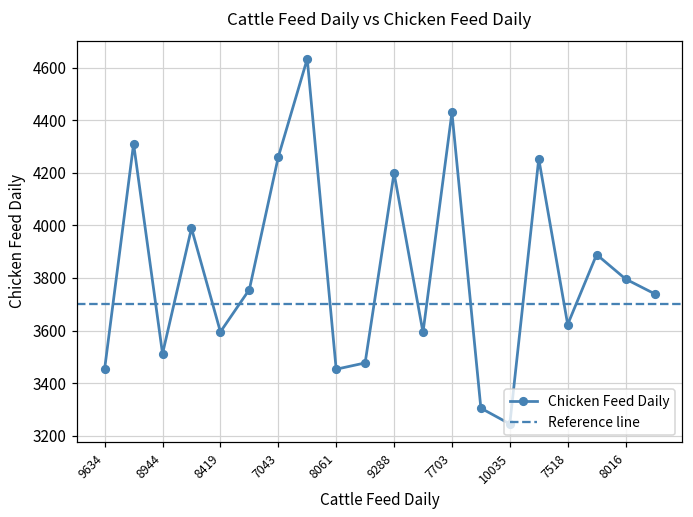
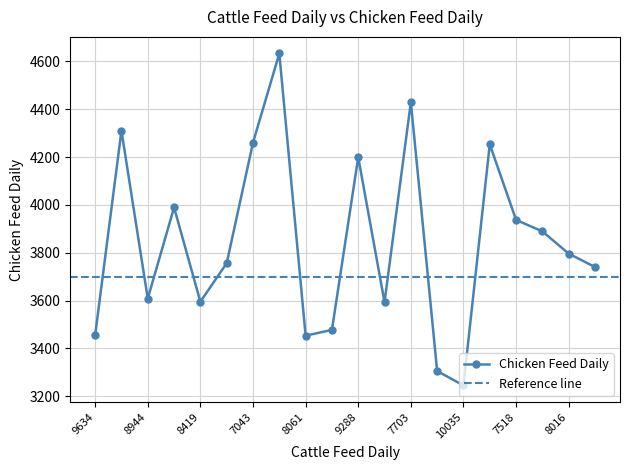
8944: 3510 -> 3610
7518: 3620 -> 3940
